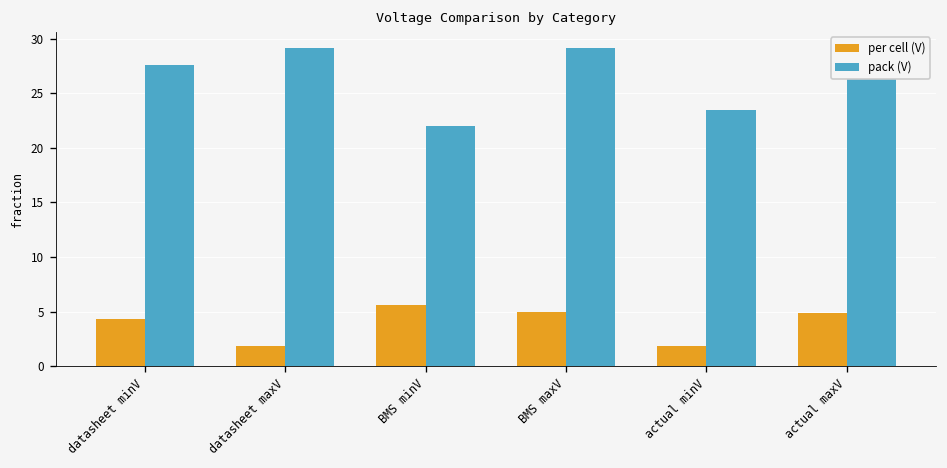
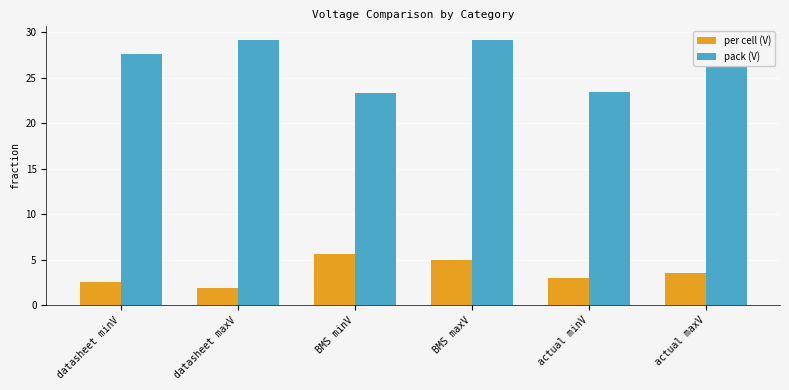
per cell (V), datasheet minV: 4 -> 3
pack (V), BMS minV: 22 -> 23
per cell (V), actual minV: 2 -> 3
per cell (V), actual maxV: 5 -> 4
